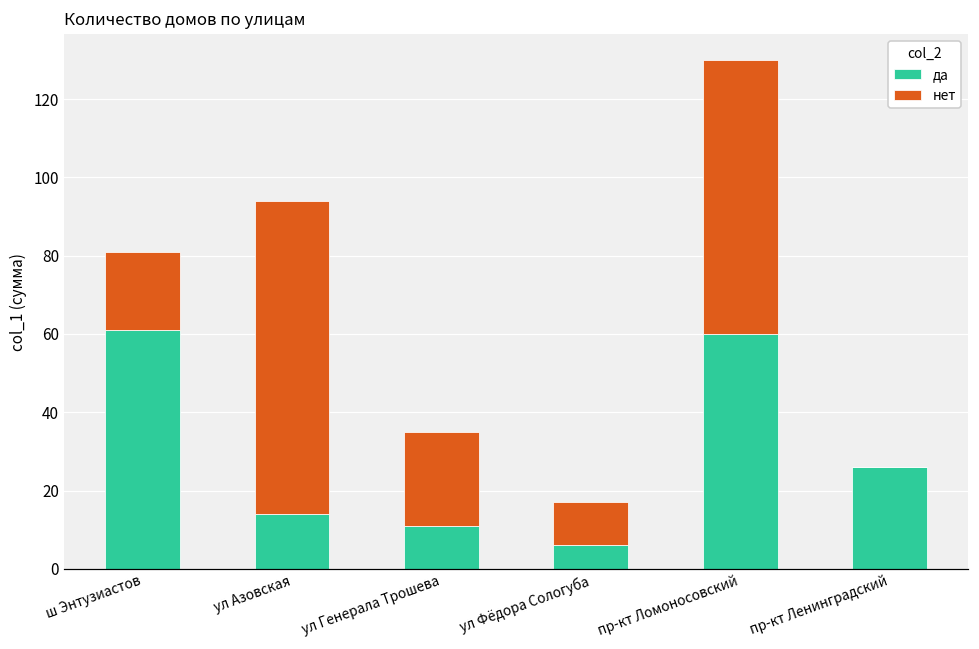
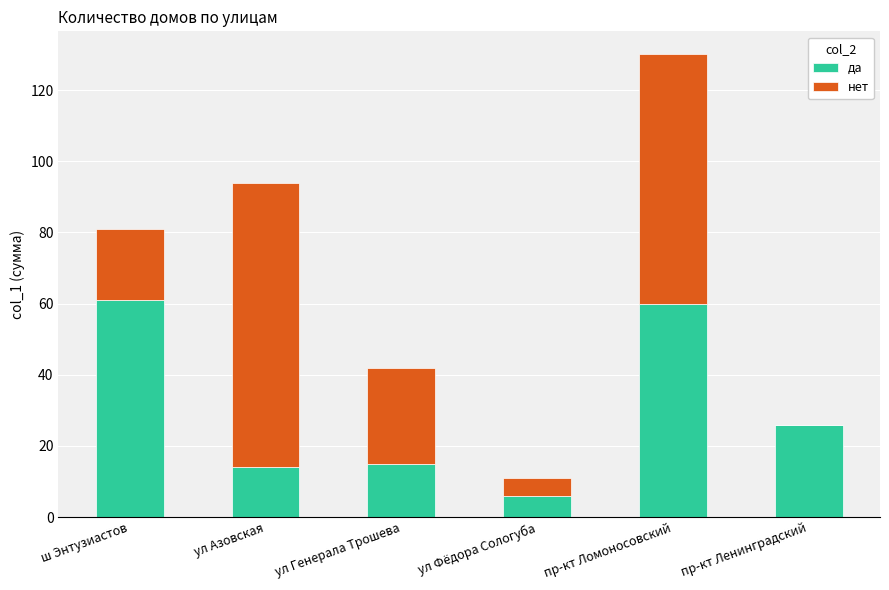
да, ул Генерала Трошева: 11 -> 15
нет, ул Генерала Трошева: 24 -> 27
нет, ул Фёдора Сологуба: 11 -> 5
